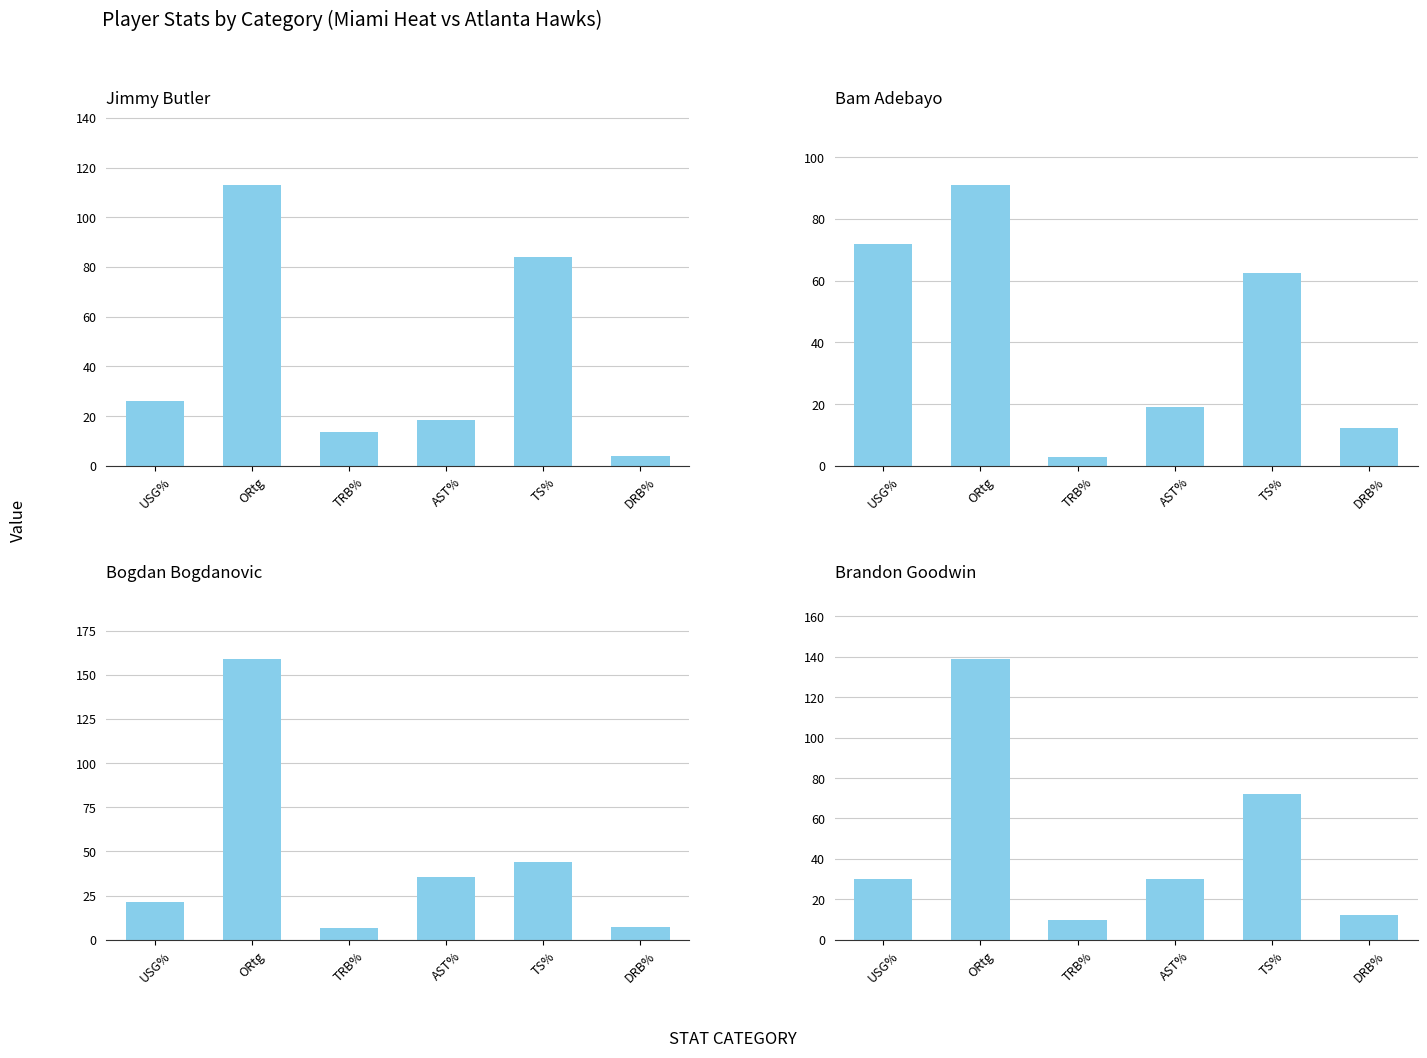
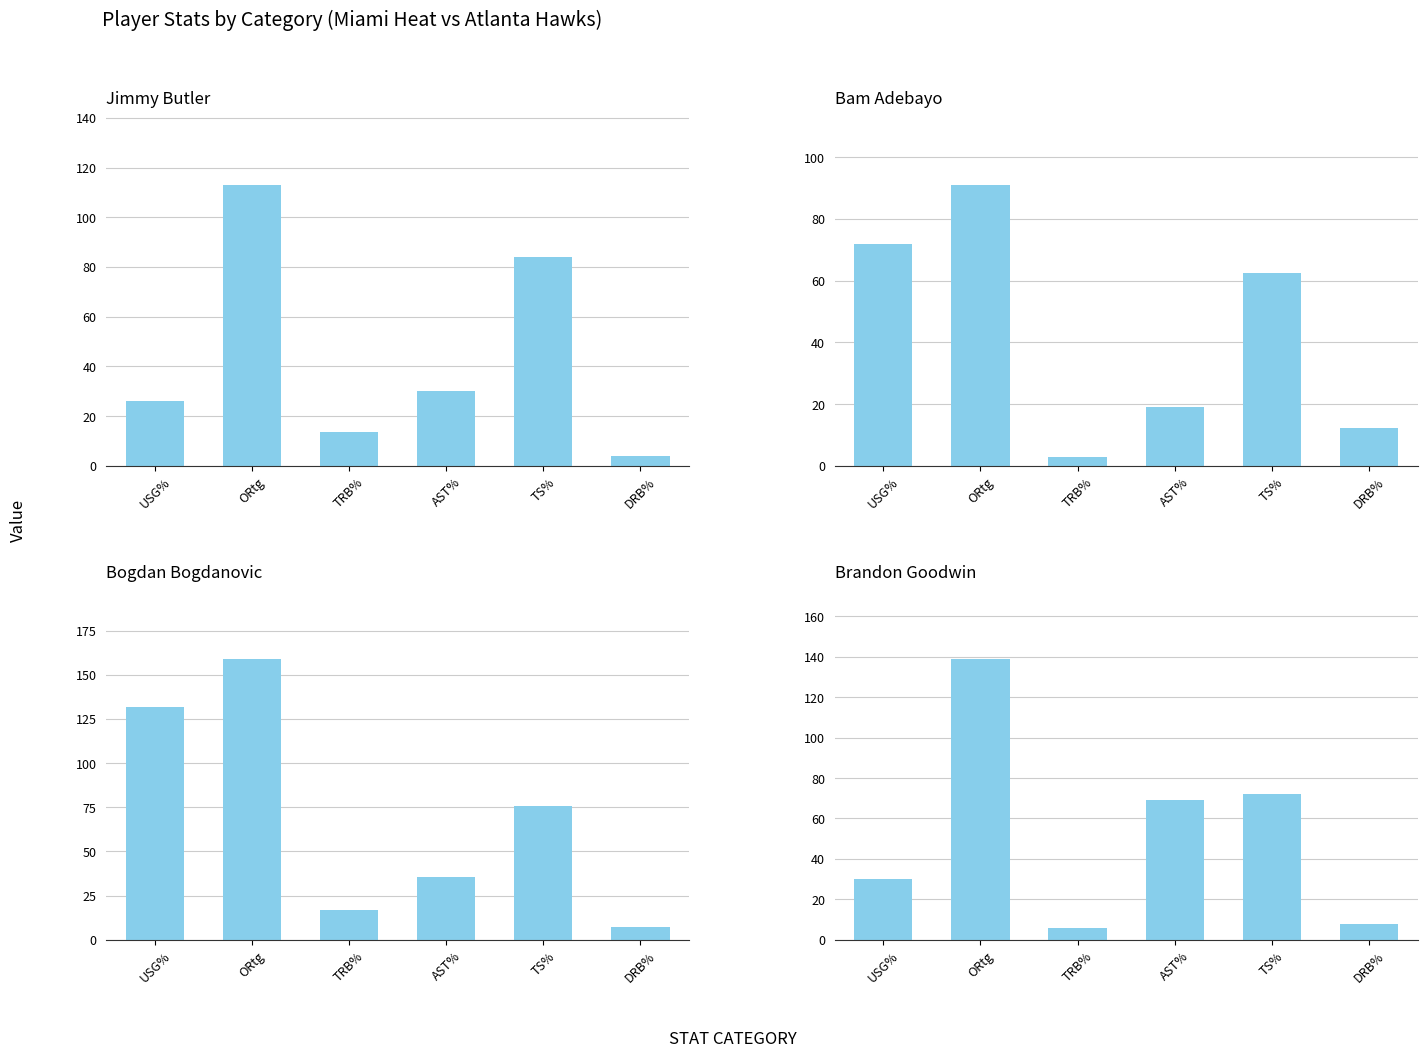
Jimmy Butler, AST%: 19 -> 30
Bogdan Bogdanovic, USG%: 21 -> 132
Bogdan Bogdanovic, TRB%: 6 -> 17
Bogdan Bogdanovic, TS%: 44 -> 76
Brandon Goodwin, TRB%: 10 -> 6
Brandon Goodwin, AST%: 30 -> 69
Brandon Goodwin, DRB%: 12 -> 8
